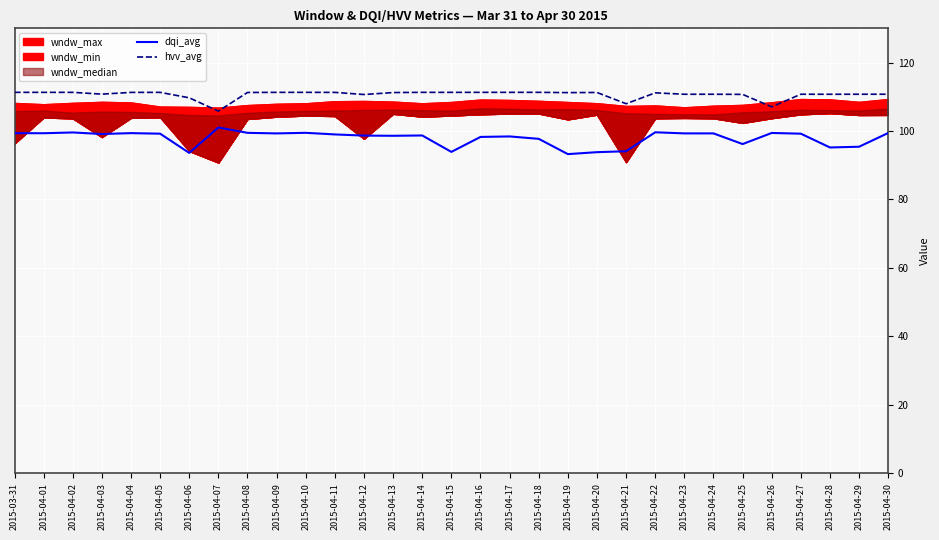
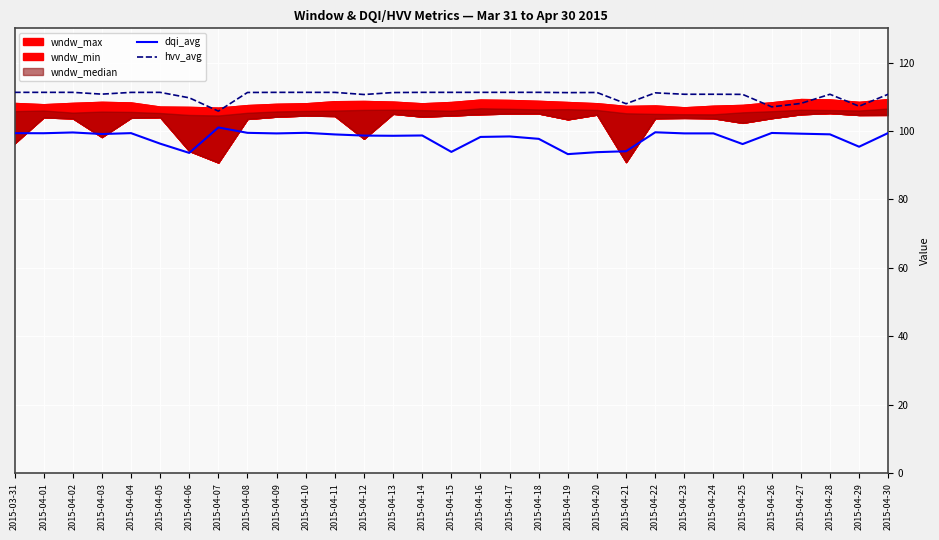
dqi_avg, 2015-04-05: 99 -> 96
hvv_avg, 2015-04-27: 111 -> 108
dqi_avg, 2015-04-28: 95 -> 99
hvv_avg, 2015-04-29: 111 -> 107
